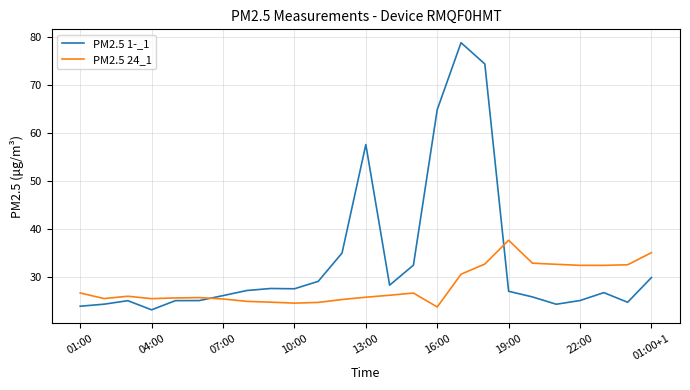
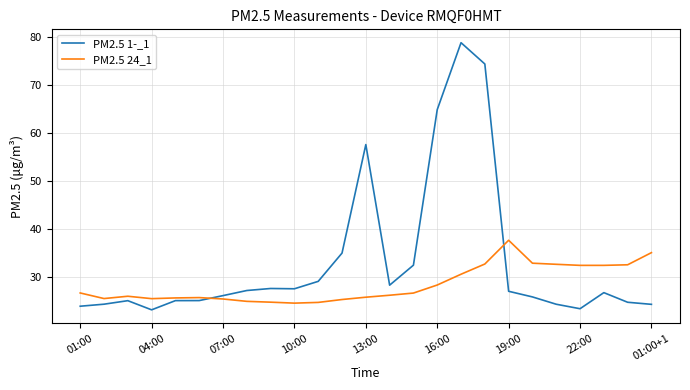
PM2.5 24_1, 16:00: 24 -> 28
PM2.5 1-_1, 22:00: 25 -> 24
PM2.5 1-_1, 01:00+1: 30 -> 24
